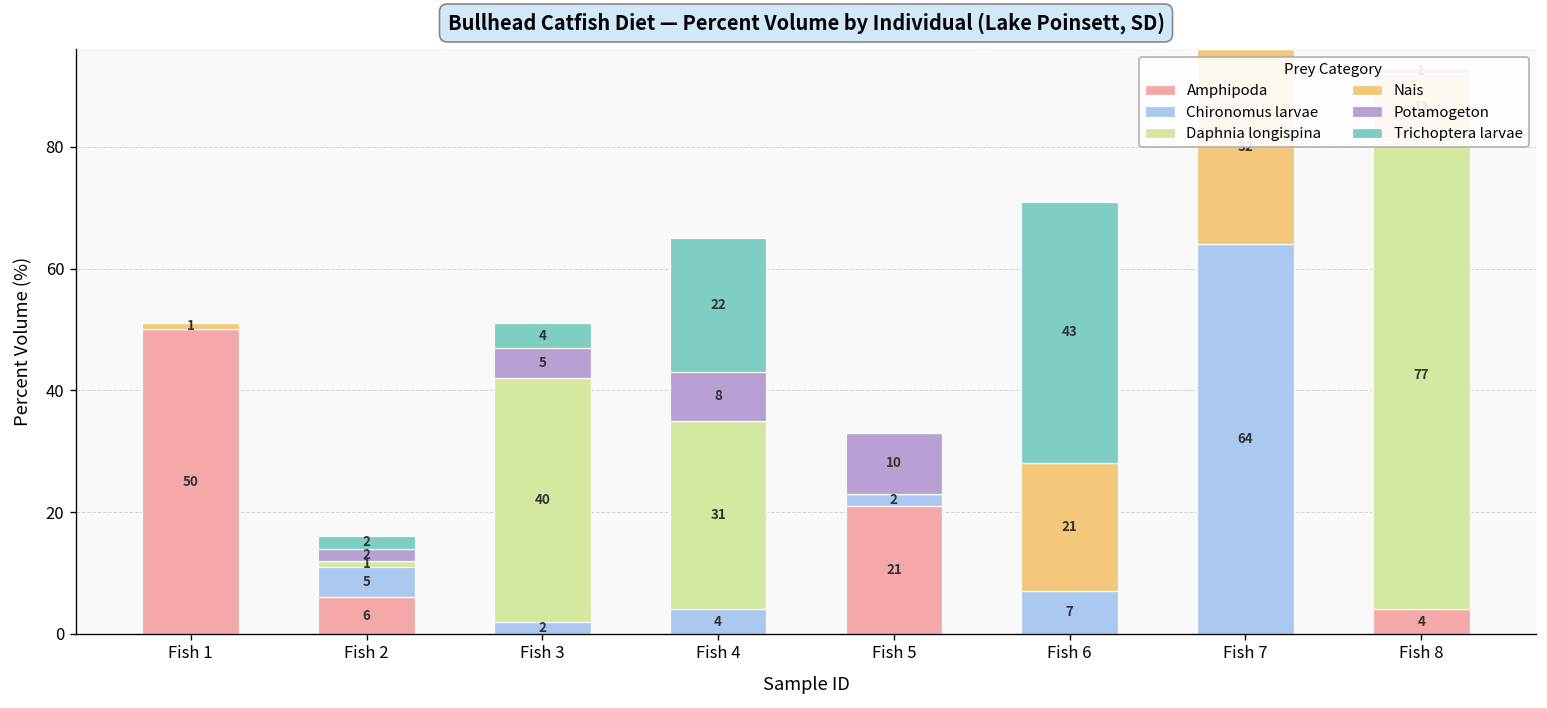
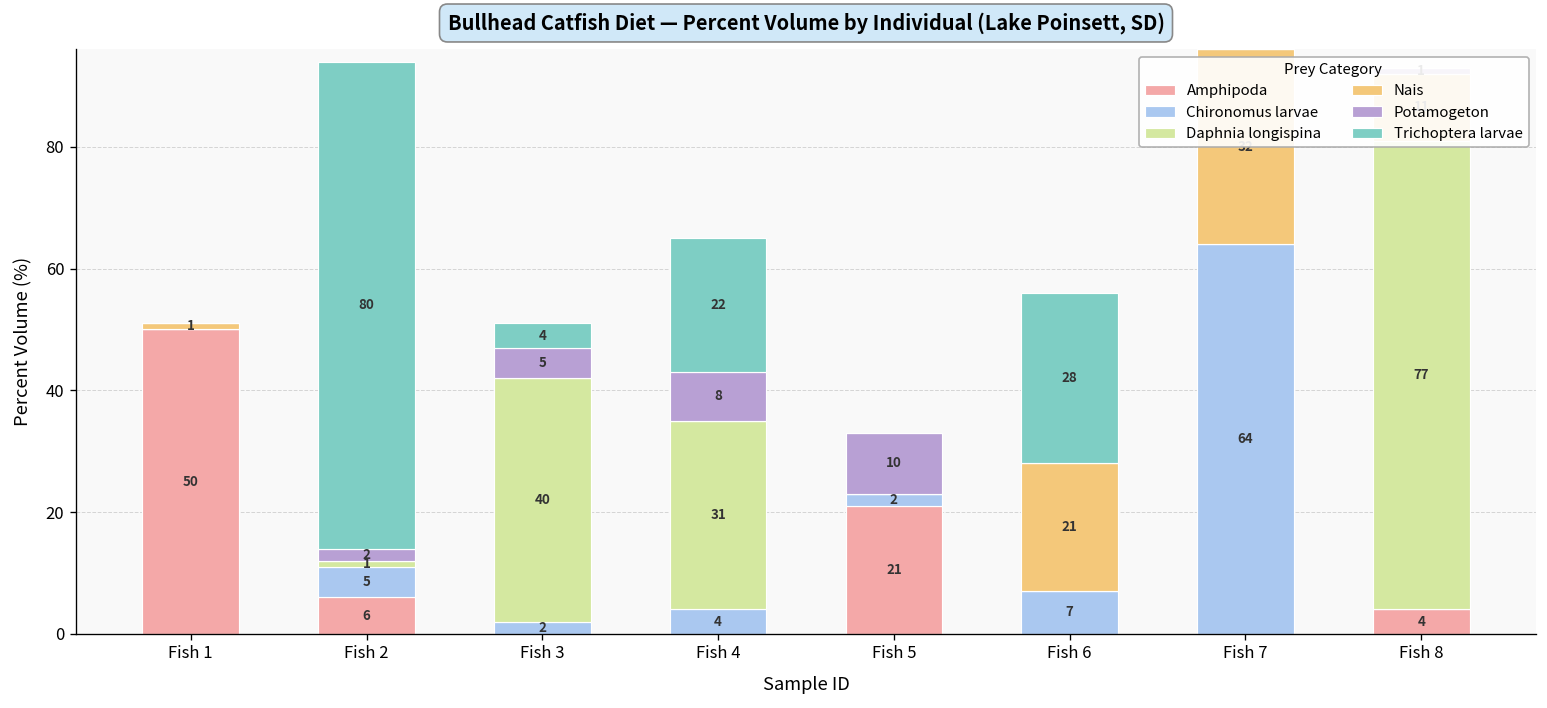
Trichoptera larvae, Fish 2: 2 -> 80
Trichoptera larvae, Fish 6: 43 -> 28
